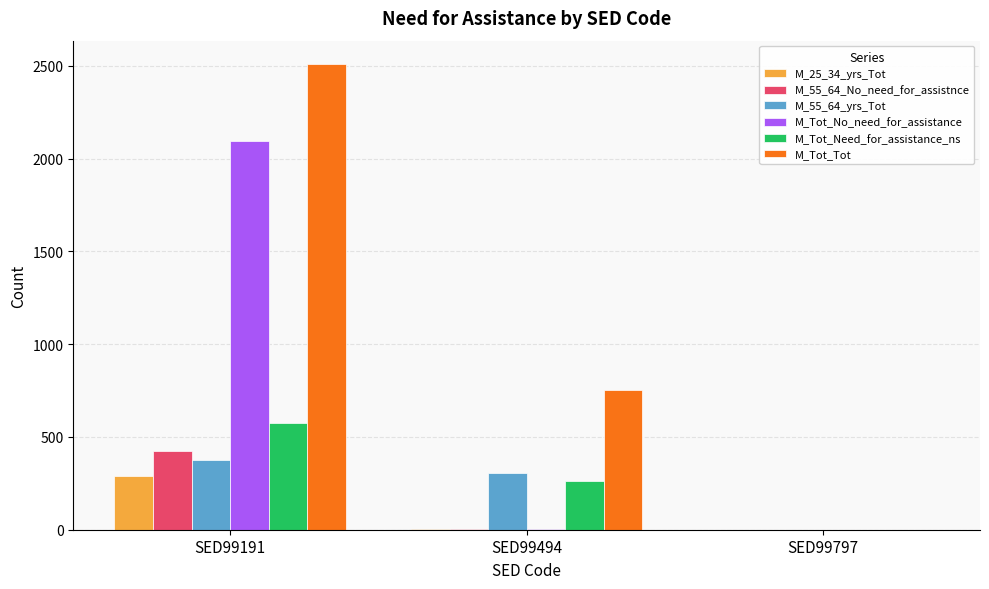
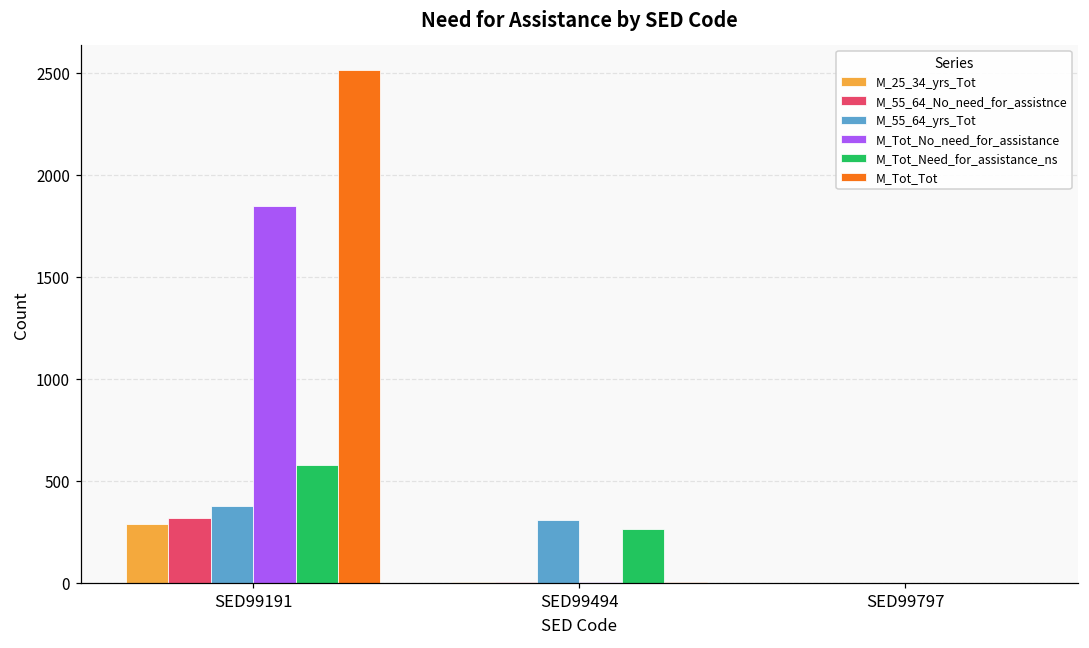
M_55_64_No_need_for_assistnce, SED99191: 420 -> 320
M_Tot_No_need_for_assistance, SED99191: 2090 -> 1850
M_Tot_Tot, SED99494: 750 -> 10
